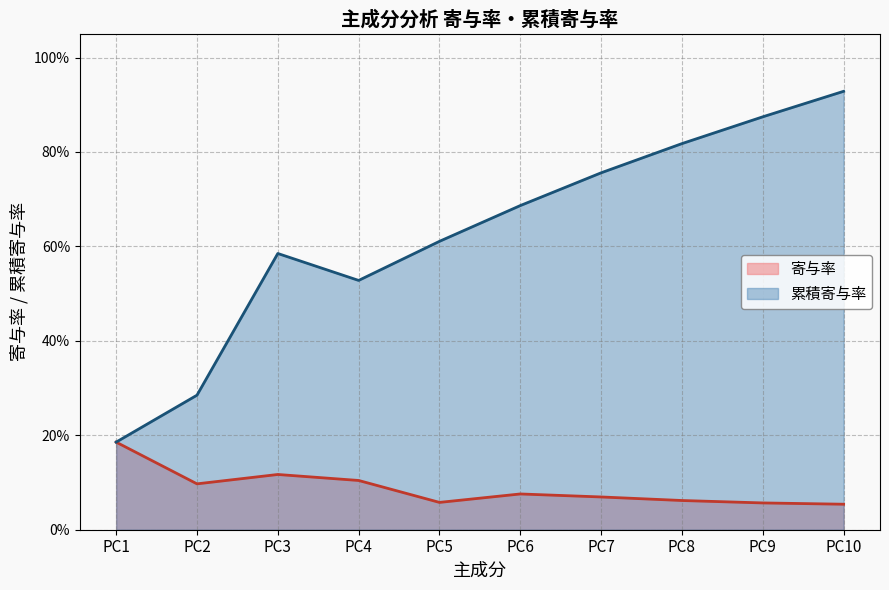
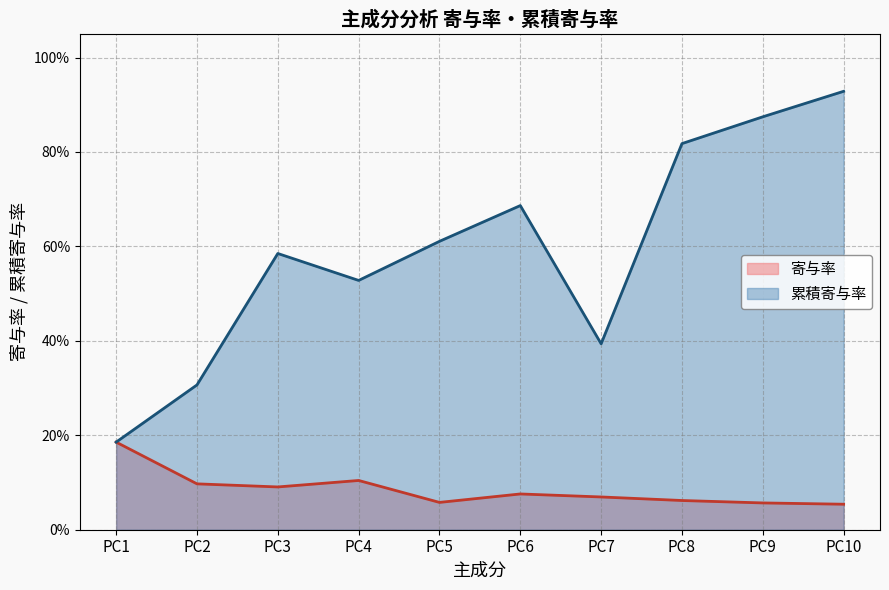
累積寄与率, PC2: 28% -> 31%
寄与率, PC3: 12% -> 9%
累積寄与率, PC7: 76% -> 39%
